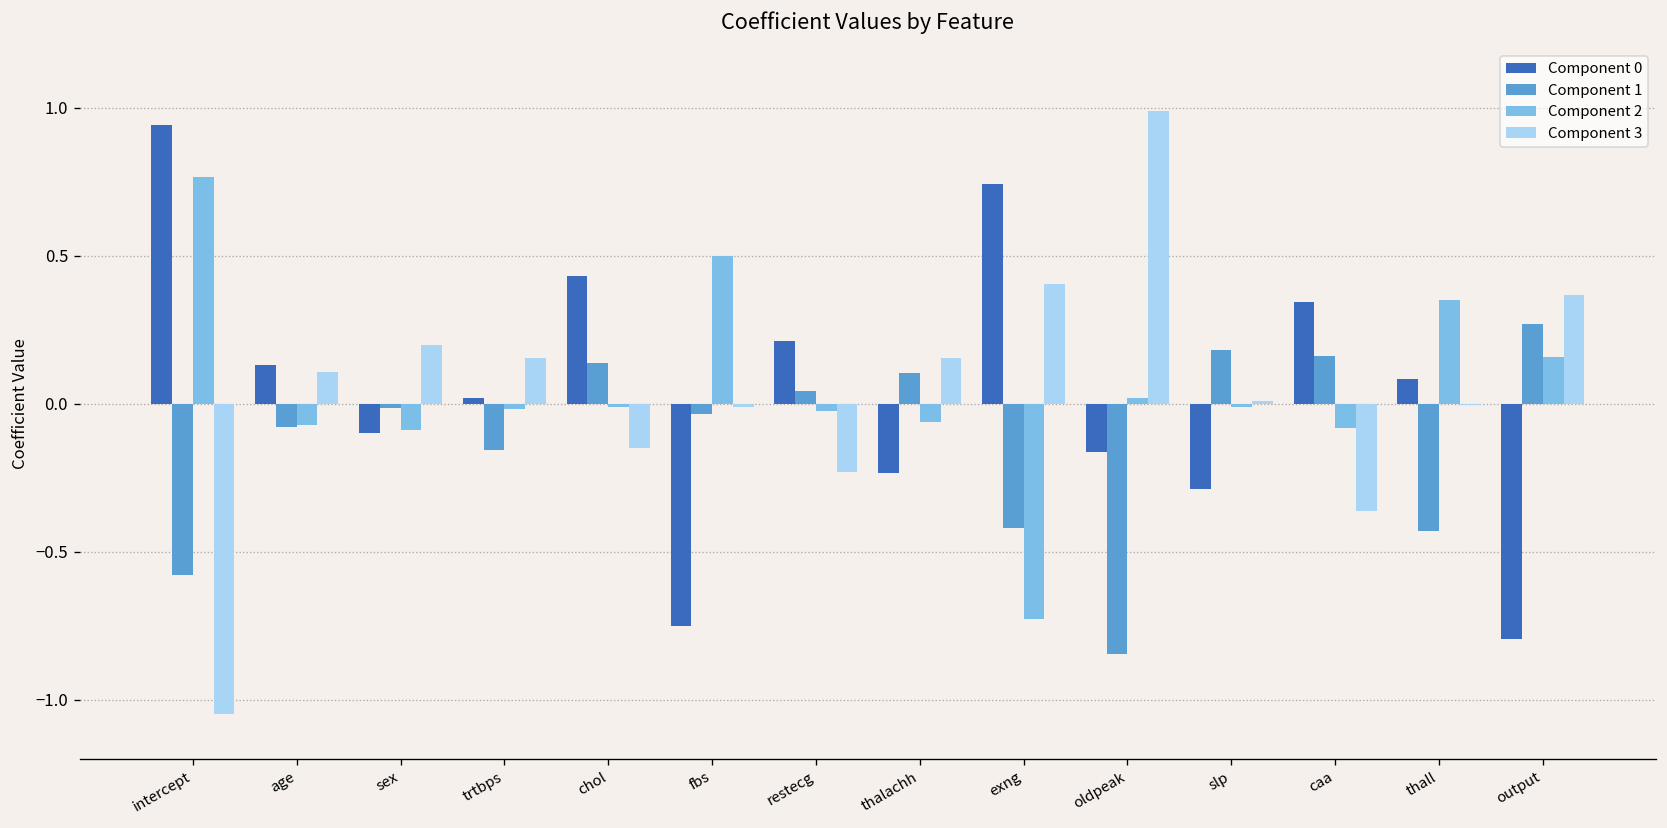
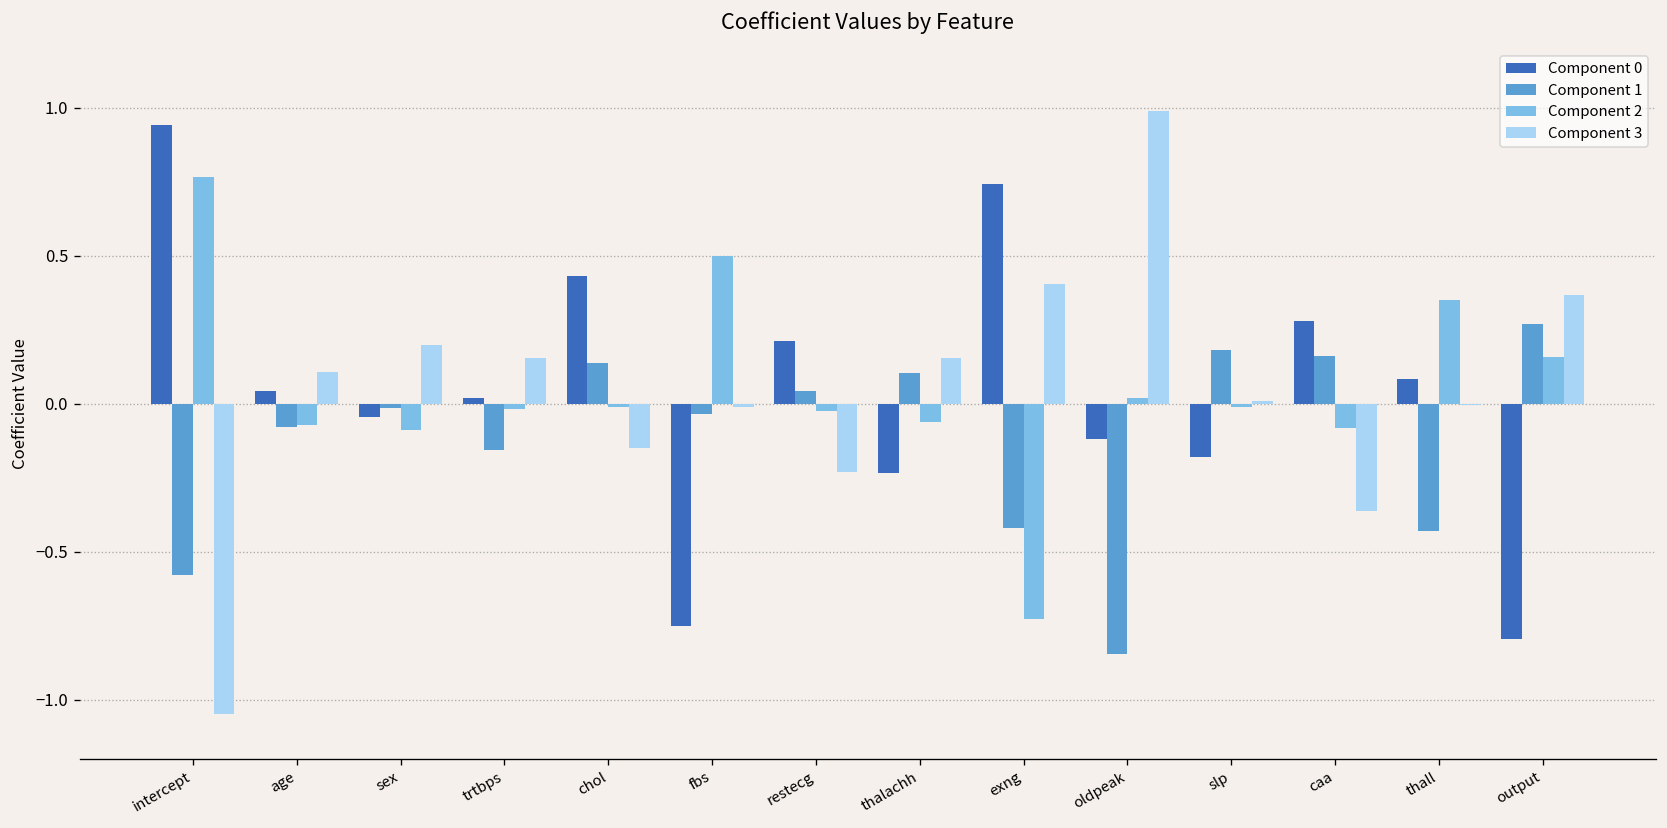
Component 0, age: 0.13 -> 0.04
Component 0, sex: -0.10 -> -0.05
Component 0, oldpeak: -0.16 -> -0.12
Component 0, slp: -0.29 -> -0.18
Component 0, caa: 0.35 -> 0.28
